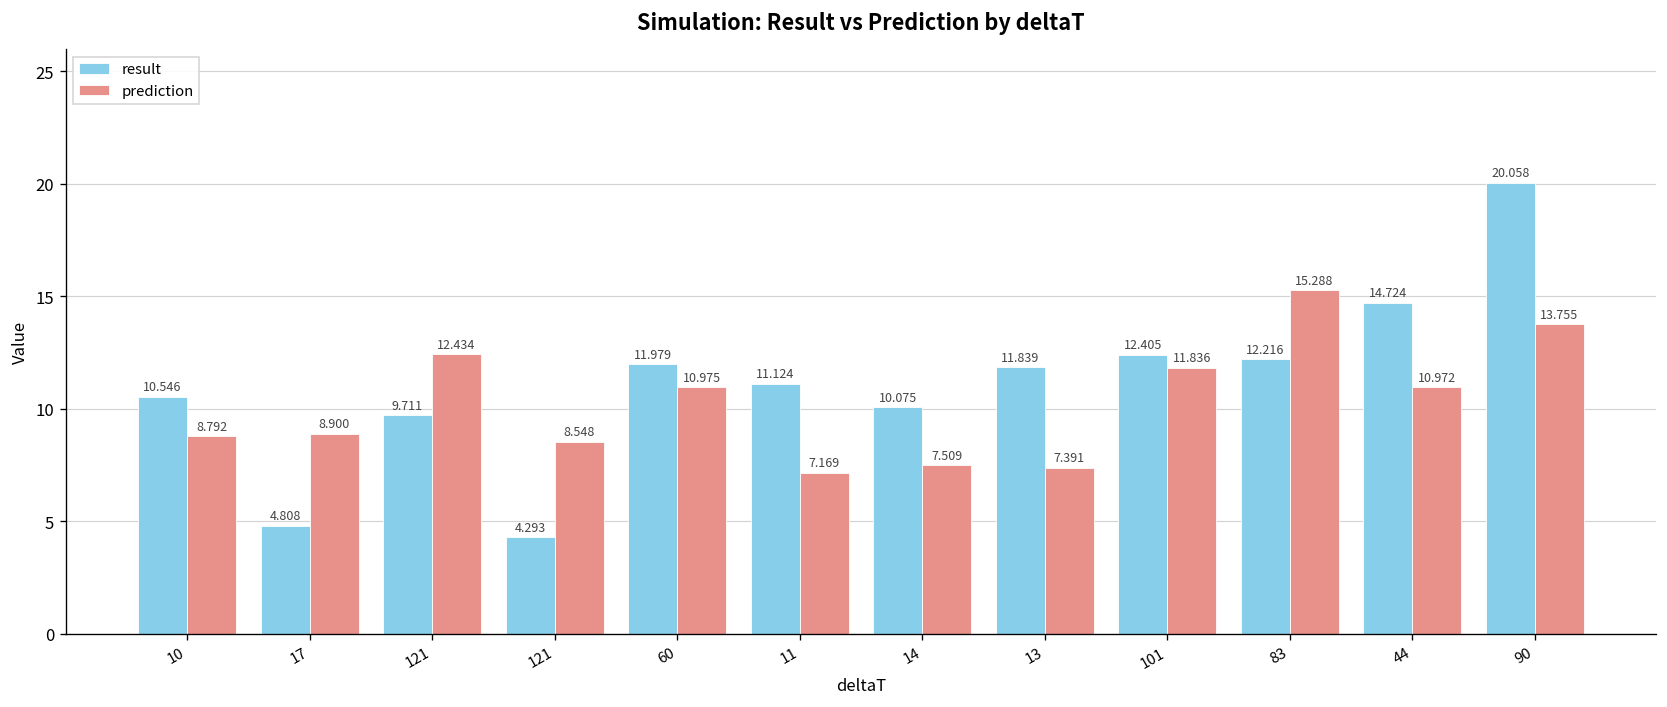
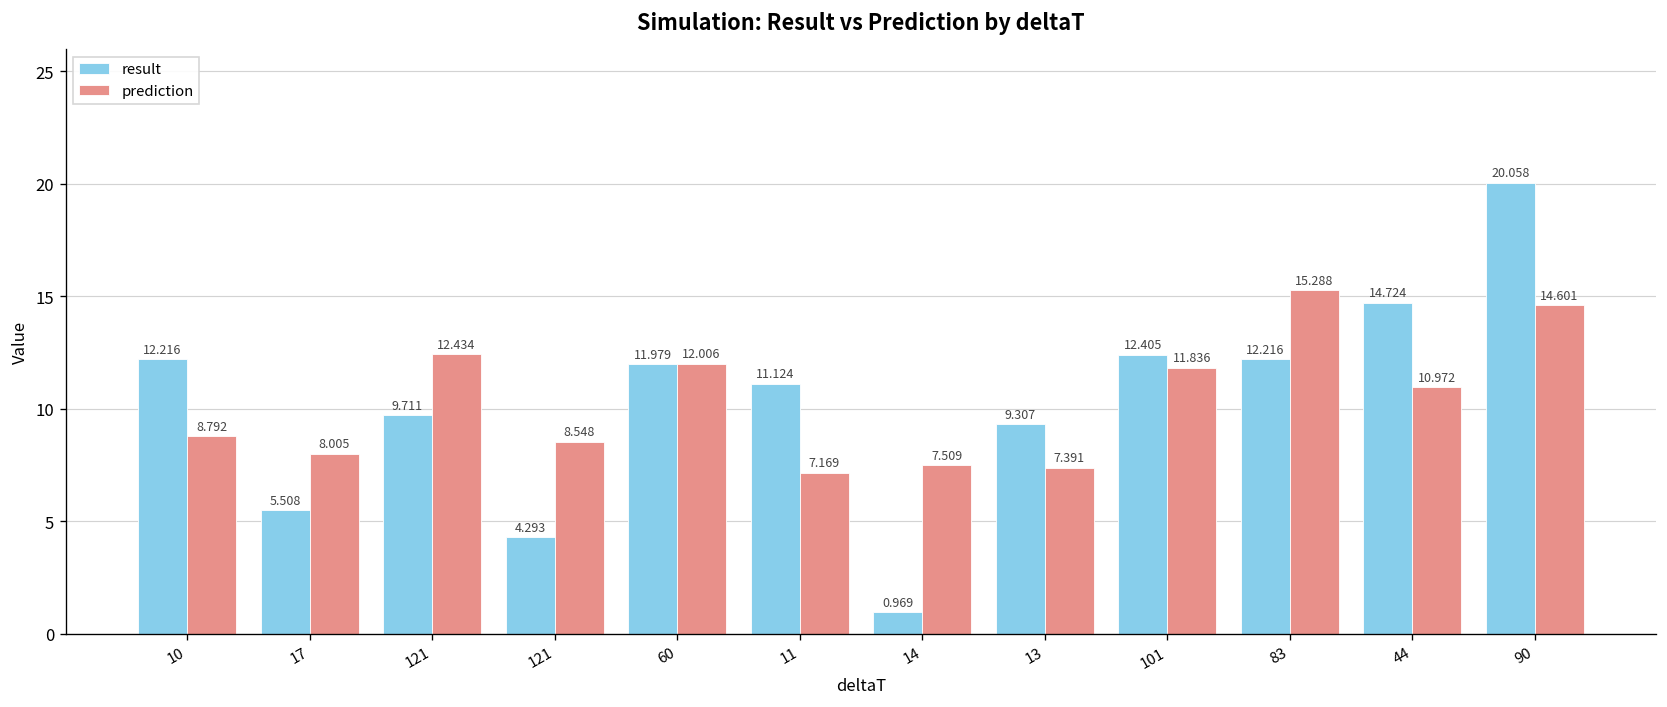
result, 10: 10.546 -> 12.216
result, 17: 4.808 -> 5.508
prediction, 17: 8.900 -> 8.005
prediction, 60: 10.975 -> 12.006
result, 14: 10.075 -> 0.969
result, 13: 11.839 -> 9.307
prediction, 90: 13.755 -> 14.601
